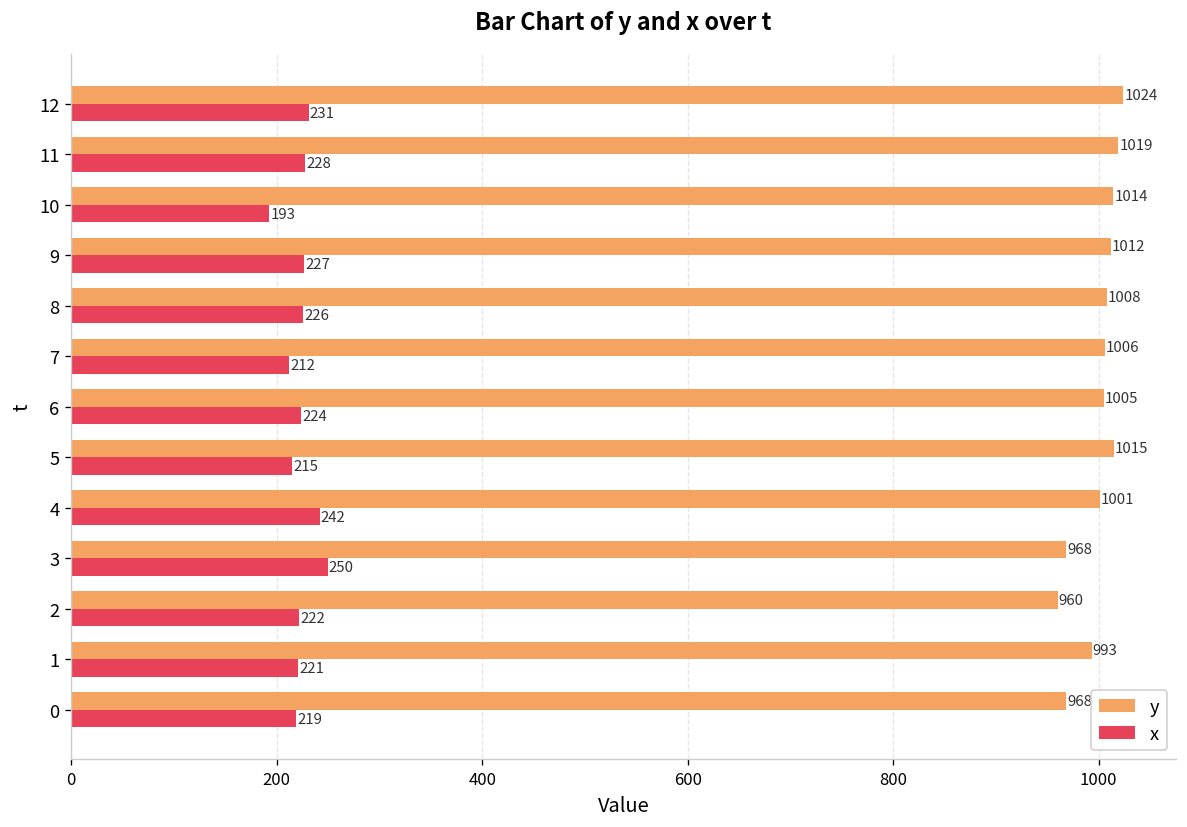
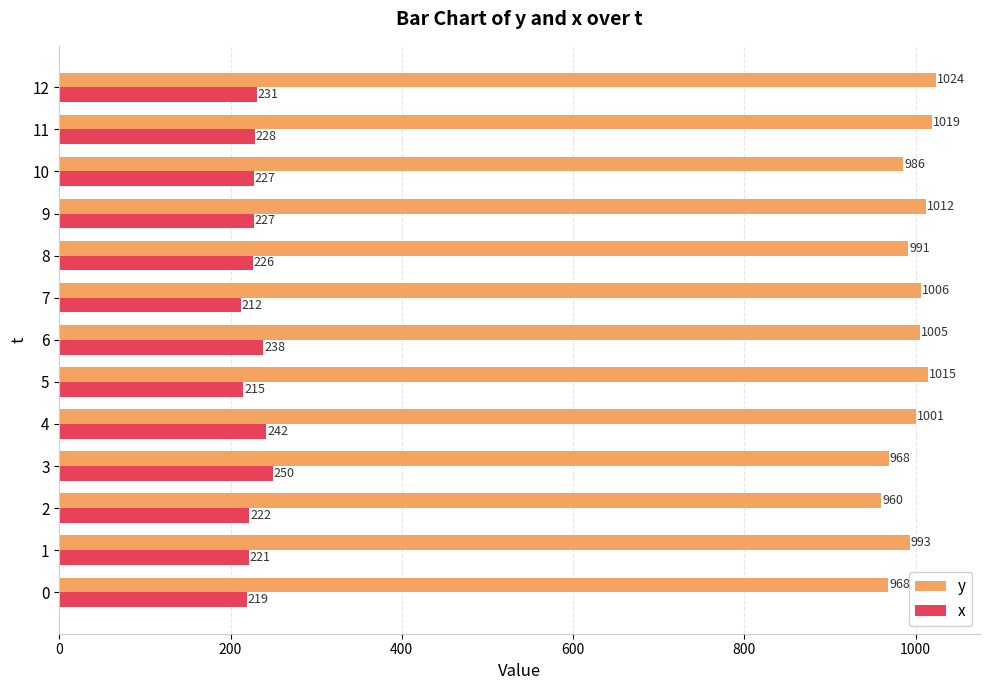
y, 10: 1014 -> 986
x, 10: 193 -> 227
y, 8: 1008 -> 991
x, 6: 224 -> 238
